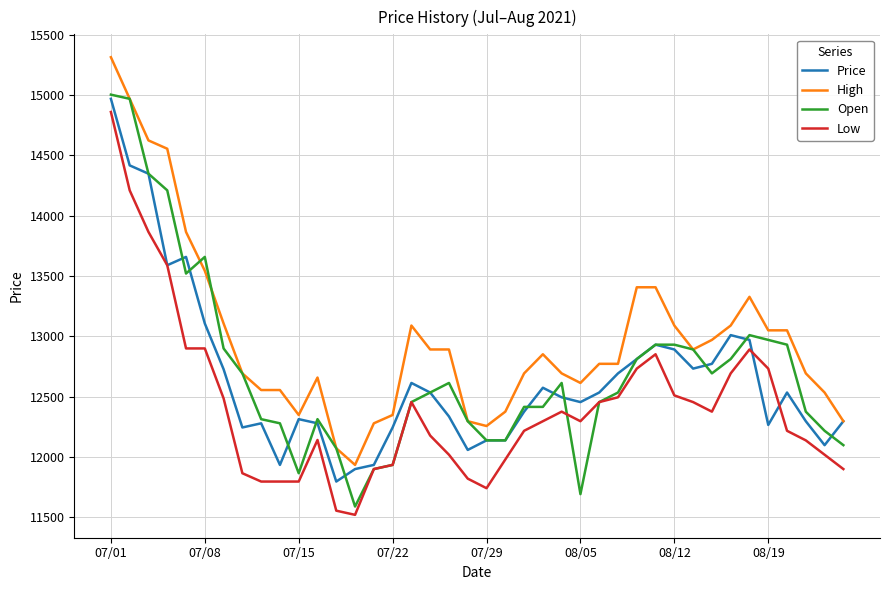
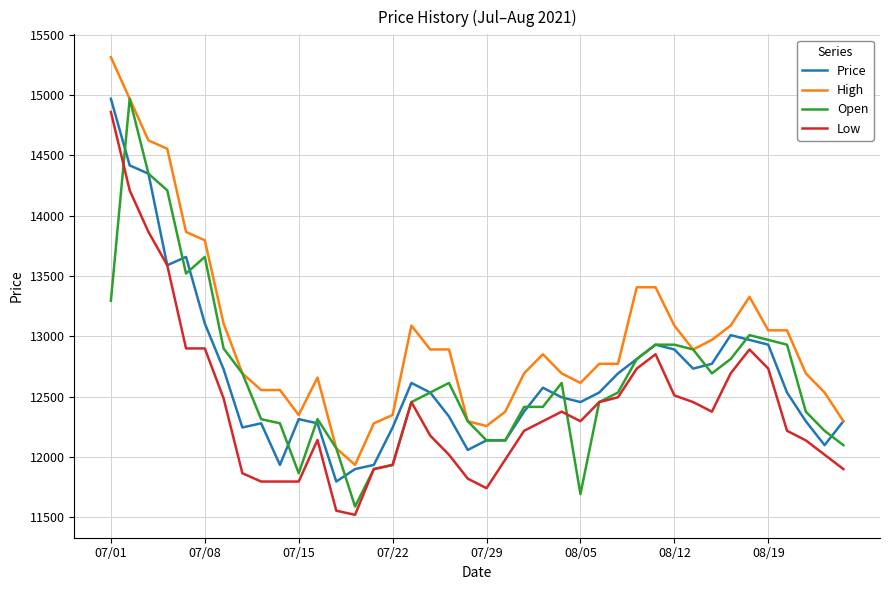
Open, 07/01: 15000 -> 13290
High, 07/08: 13540 -> 13800
Price, 08/19: 12260 -> 12930
